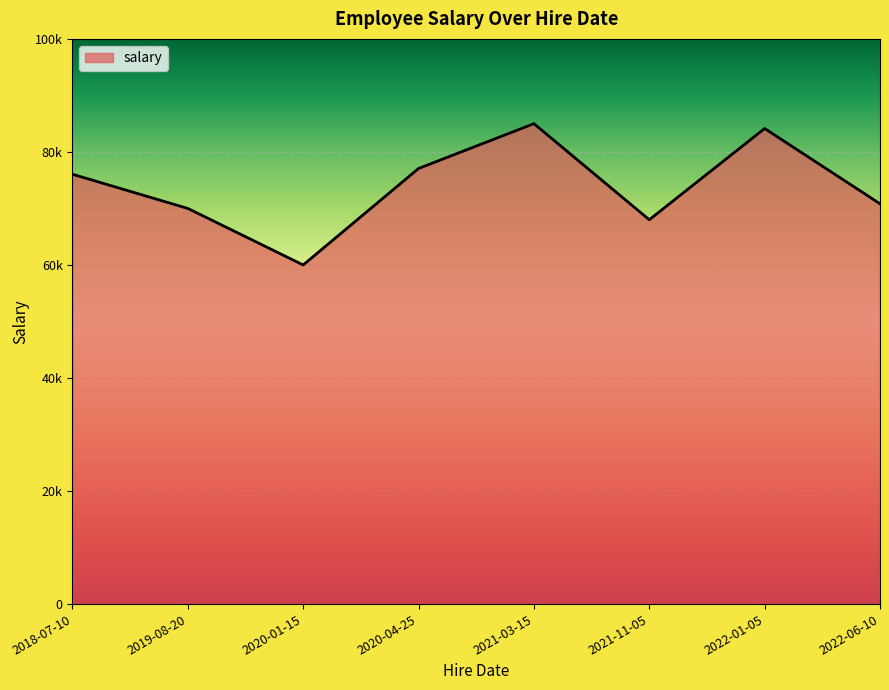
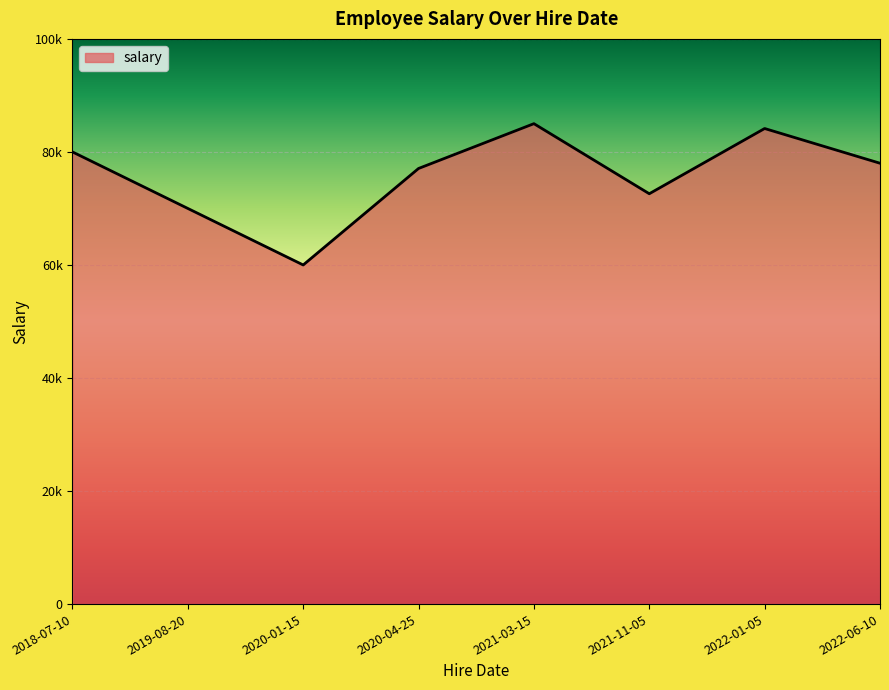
2018-07-10: 76000 -> 80000
2021-11-05: 68000 -> 73000
2022-06-10: 71000 -> 78000
